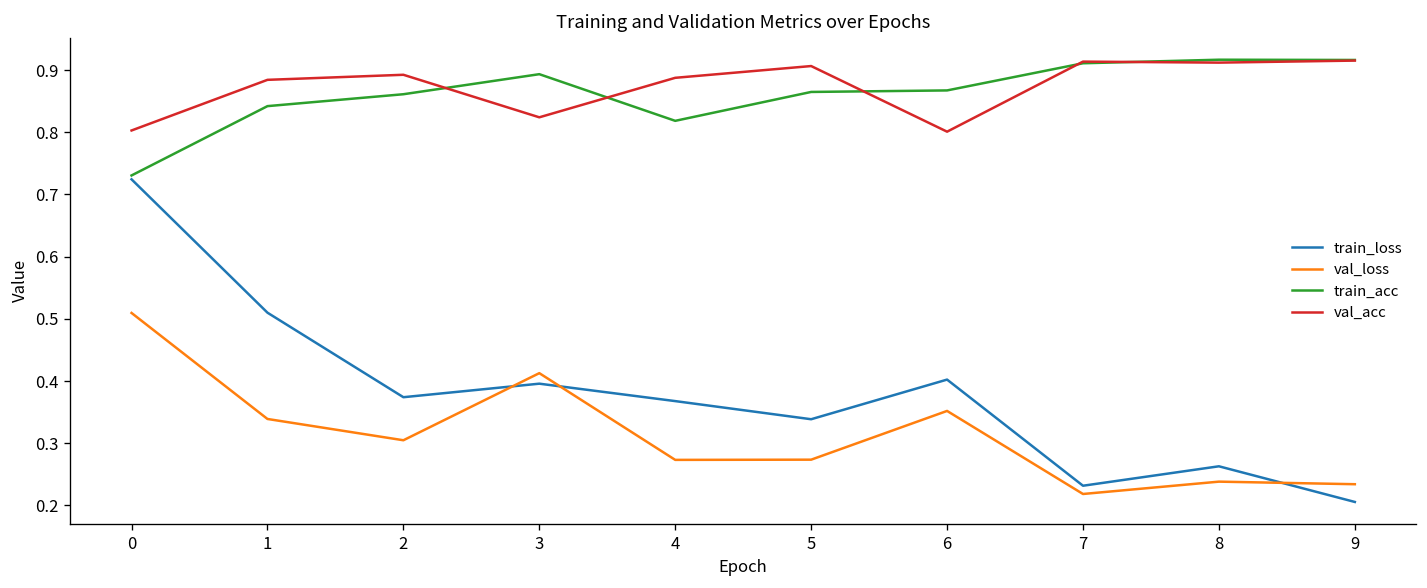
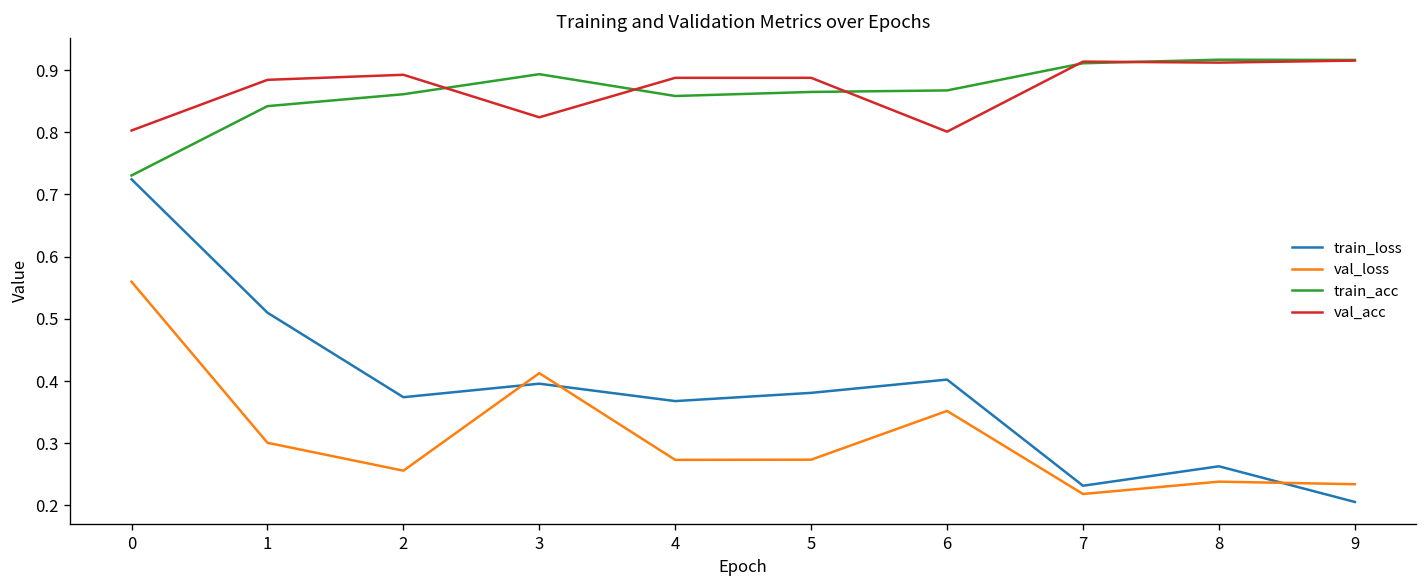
val_loss, 0: 0.51 -> 0.56
val_loss, 1: 0.34 -> 0.30
val_loss, 2: 0.30 -> 0.26
train_acc, 4: 0.82 -> 0.86
train_loss, 5: 0.34 -> 0.38
val_acc, 5: 0.91 -> 0.89
